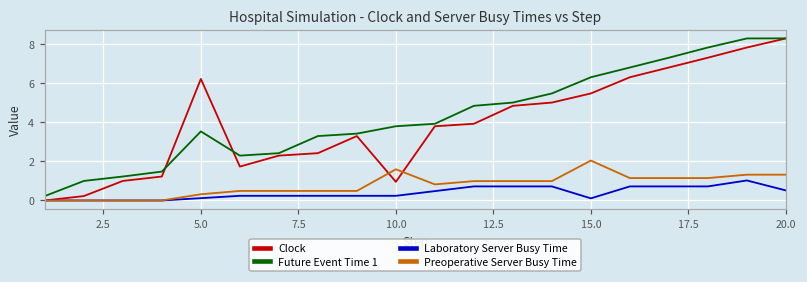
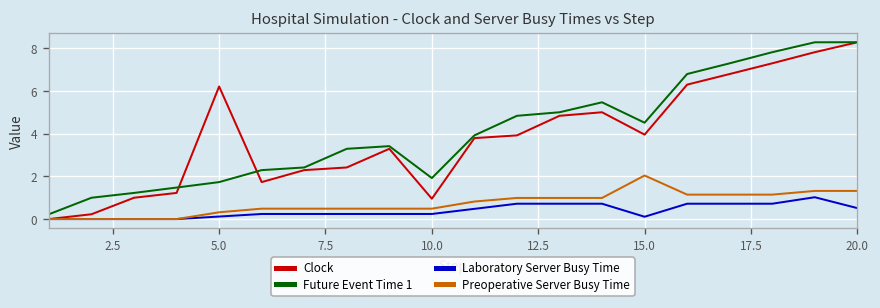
Future Event Time 1, 5.0: 3.5 -> 1.7
Future Event Time 1, 10.0: 3.8 -> 1.9
Preoperative Server Busy Time, 10.0: 1.6 -> 0.5
Clock, 15.0: 5.5 -> 4.0
Future Event Time 1, 15.0: 6.3 -> 4.5
